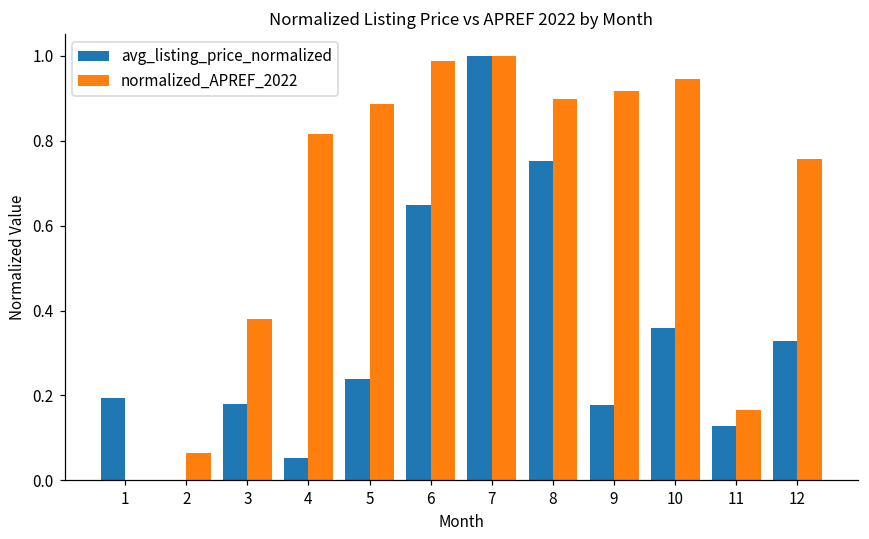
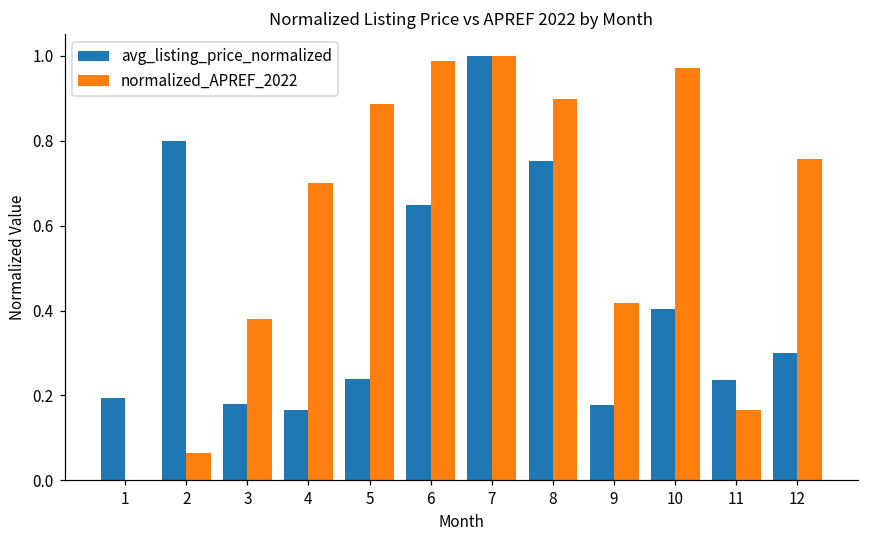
avg_listing_price_normalized, 2: 0.0 -> 0.8
avg_listing_price_normalized, 4: 0.05 -> 0.17
normalized_APREF_2022, 4: 0.82 -> 0.70
normalized_APREF_2022, 9: 0.92 -> 0.42
avg_listing_price_normalized, 10: 0.36 -> 0.40
normalized_APREF_2022, 10: 0.94 -> 0.97
avg_listing_price_normalized, 11: 0.13 -> 0.24
avg_listing_price_normalized, 12: 0.33 -> 0.30
